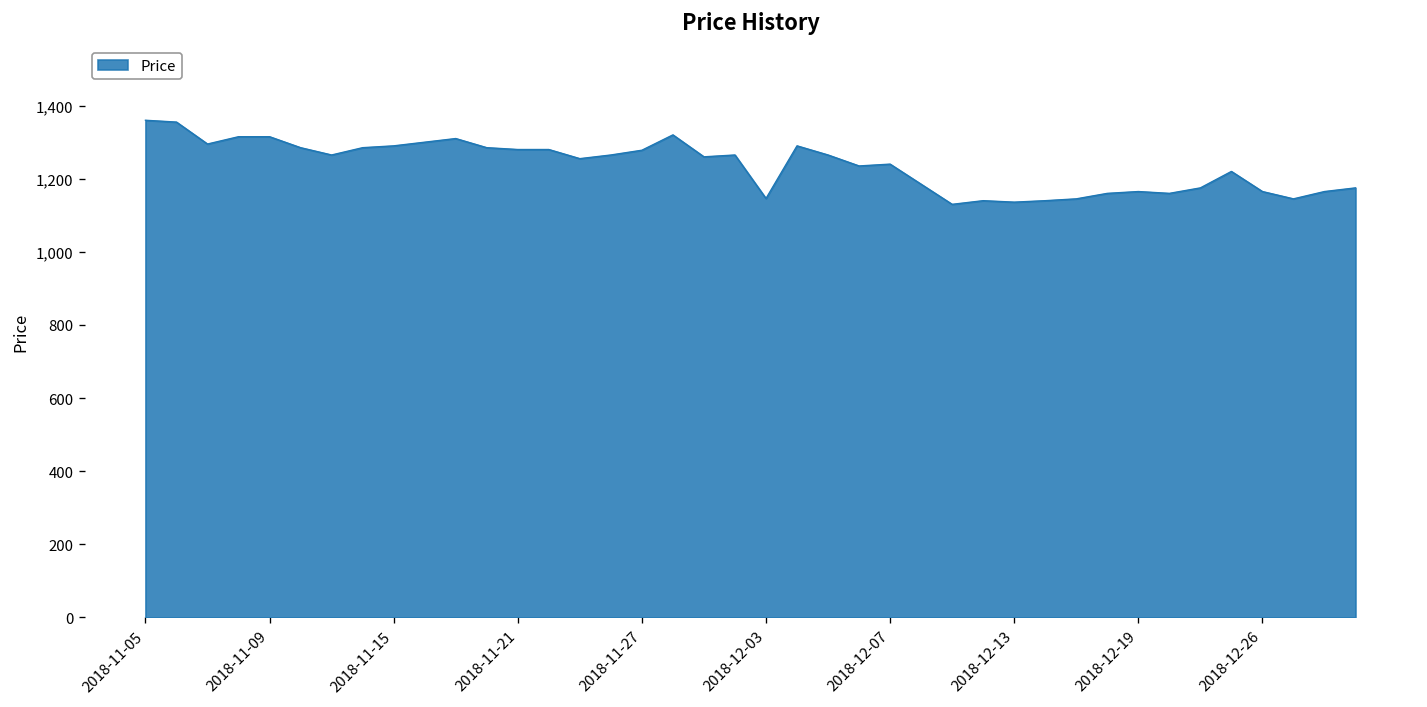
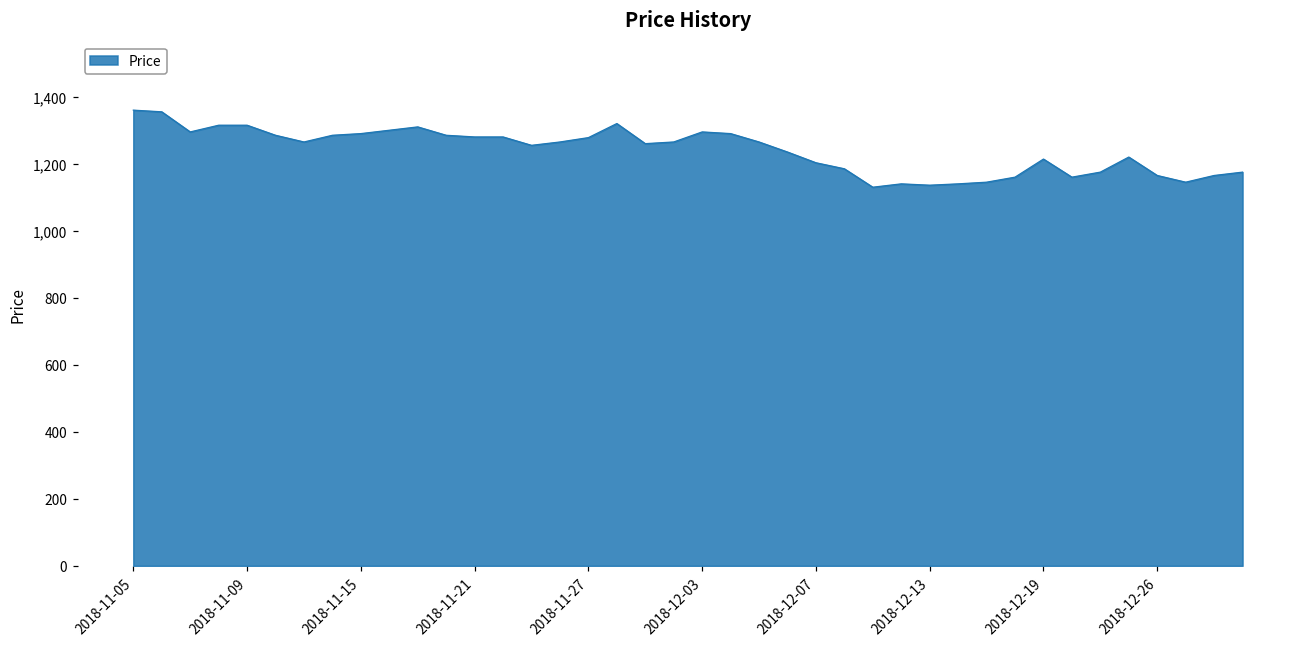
2018-12-03: 1,150 -> 1,300
2018-12-07: 1,240 -> 1,200
2018-12-19: 1,170 -> 1,210
